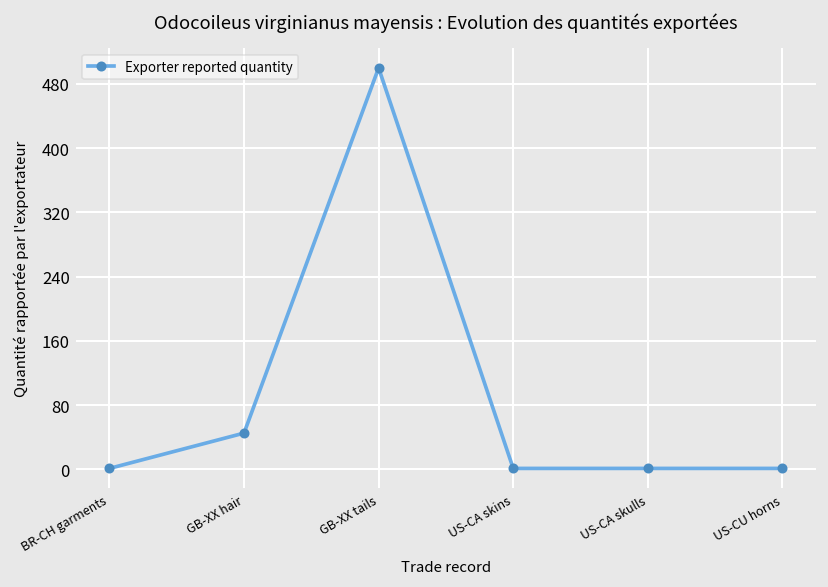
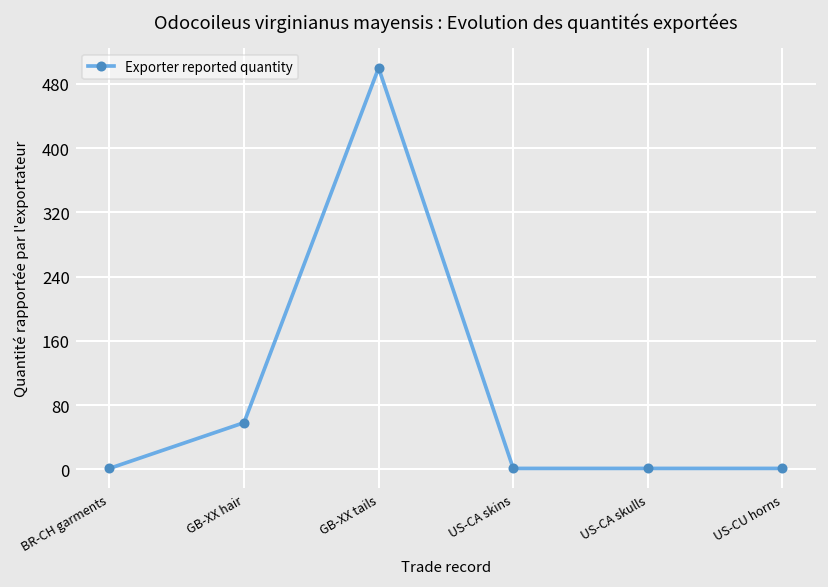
GB-XX hair: 50 -> 60
